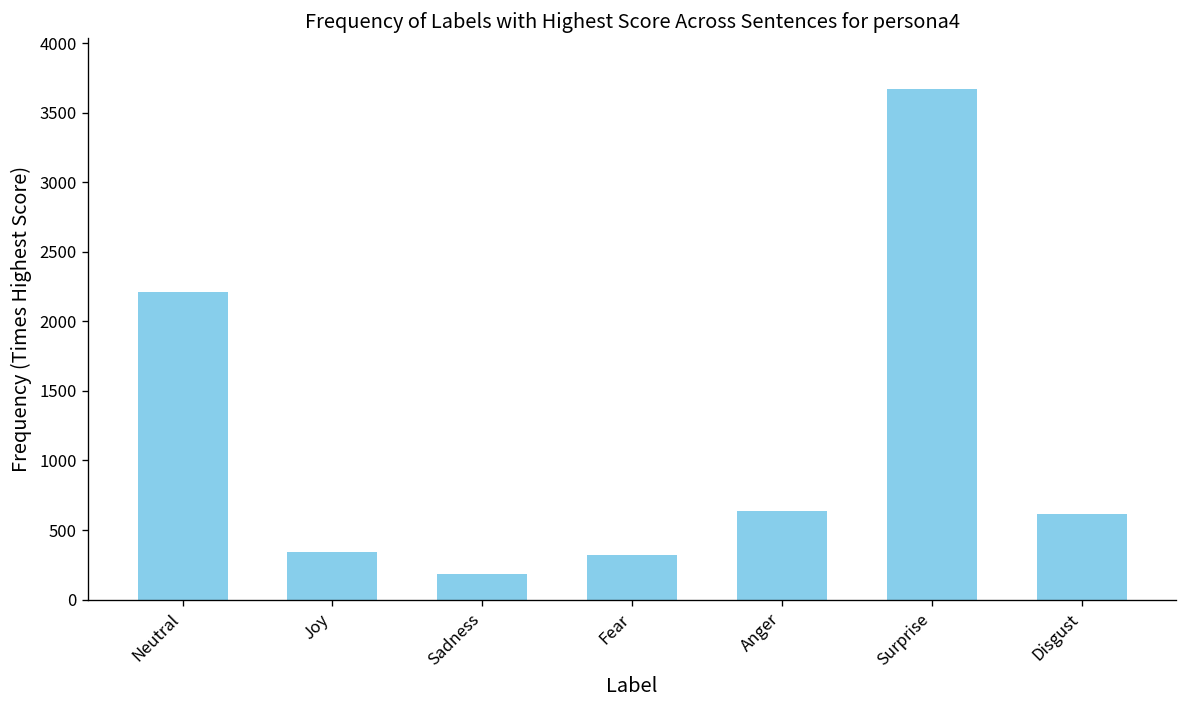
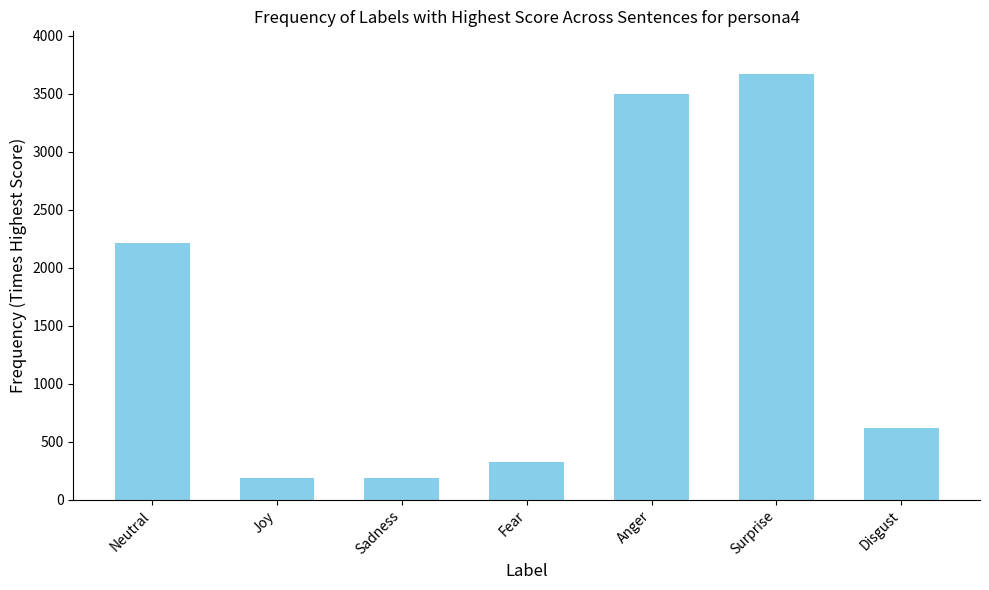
Joy: 340 -> 180
Anger: 640 -> 3500
